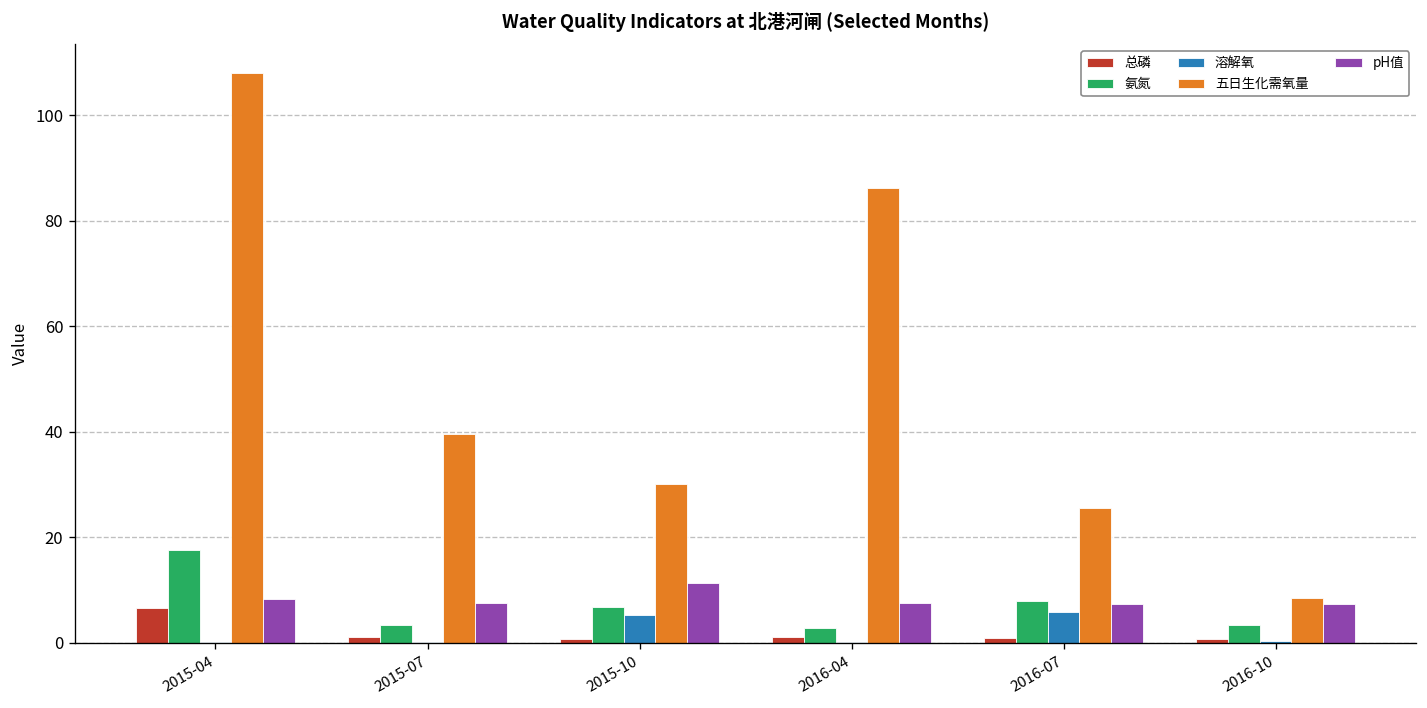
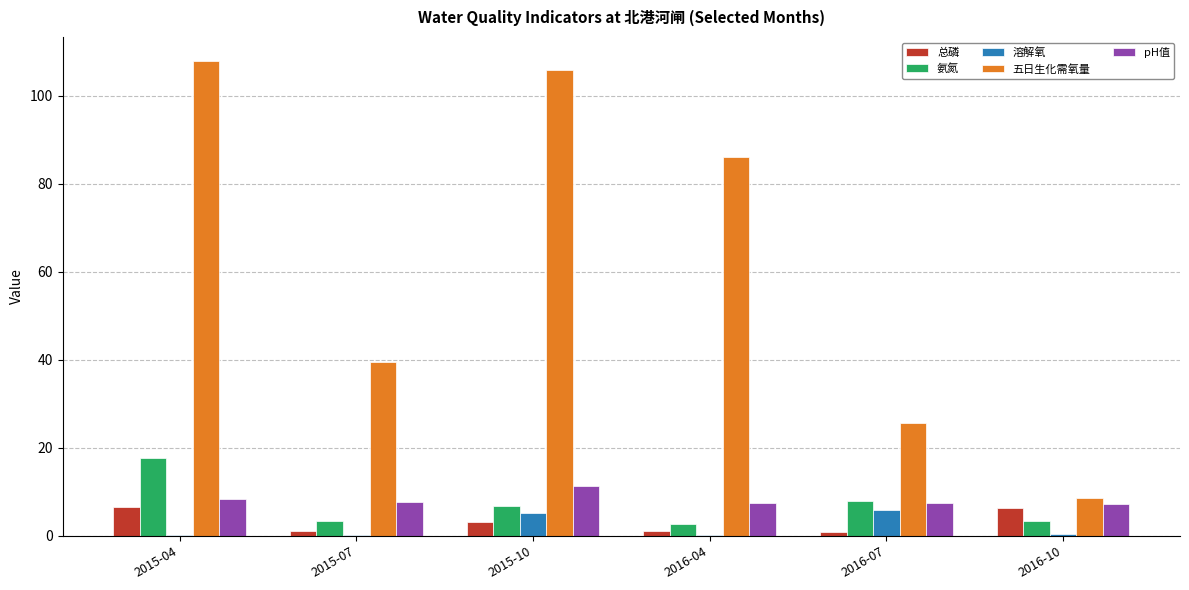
总磷, 2015-10: 1 -> 3
五日生化需氧量, 2015-10: 30 -> 106
总磷, 2016-10: 1 -> 6
